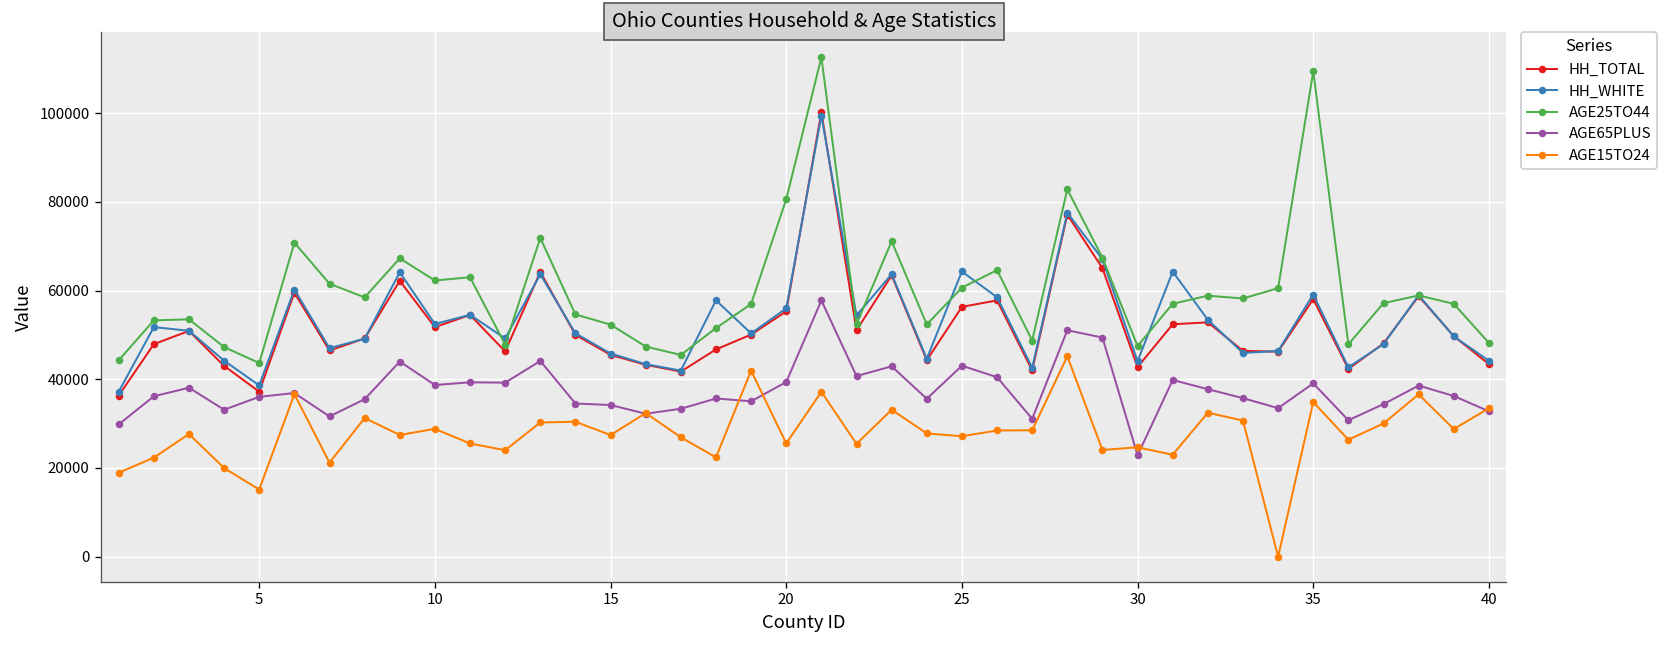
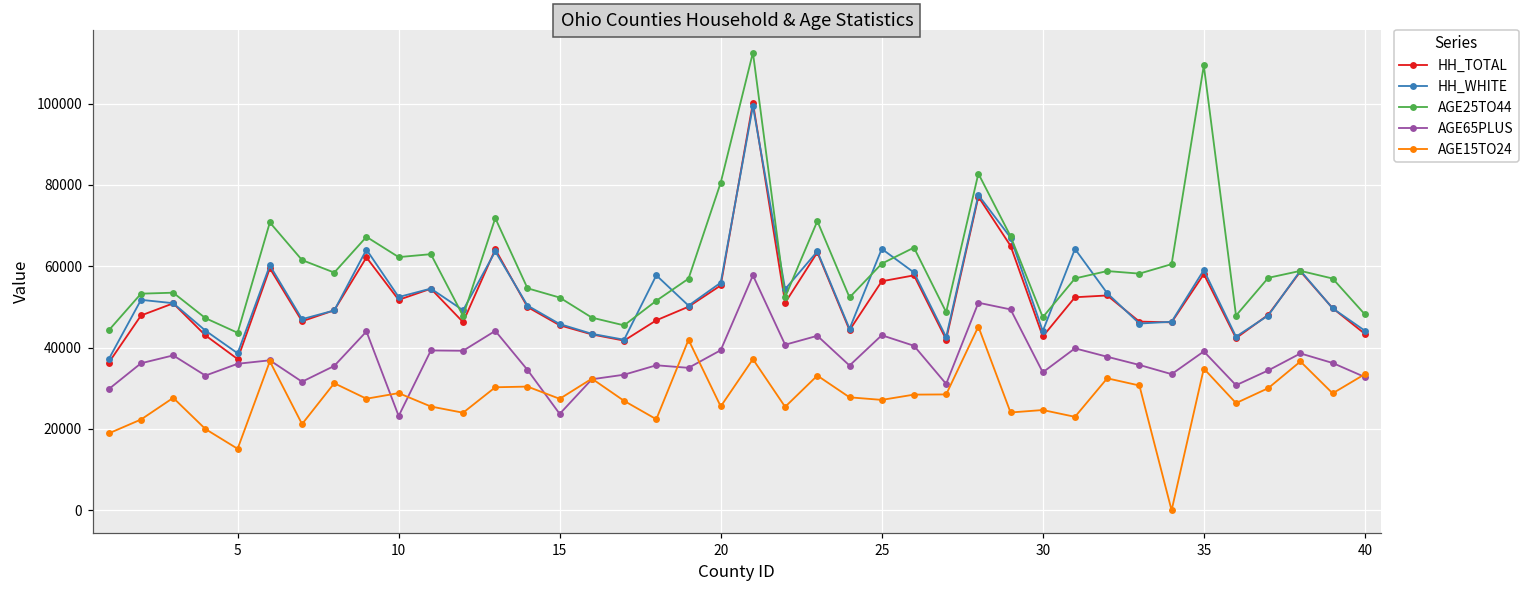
AGE65PLUS, 10: 39000 -> 23000
AGE65PLUS, 15: 34000 -> 24000
AGE65PLUS, 30: 23000 -> 34000
